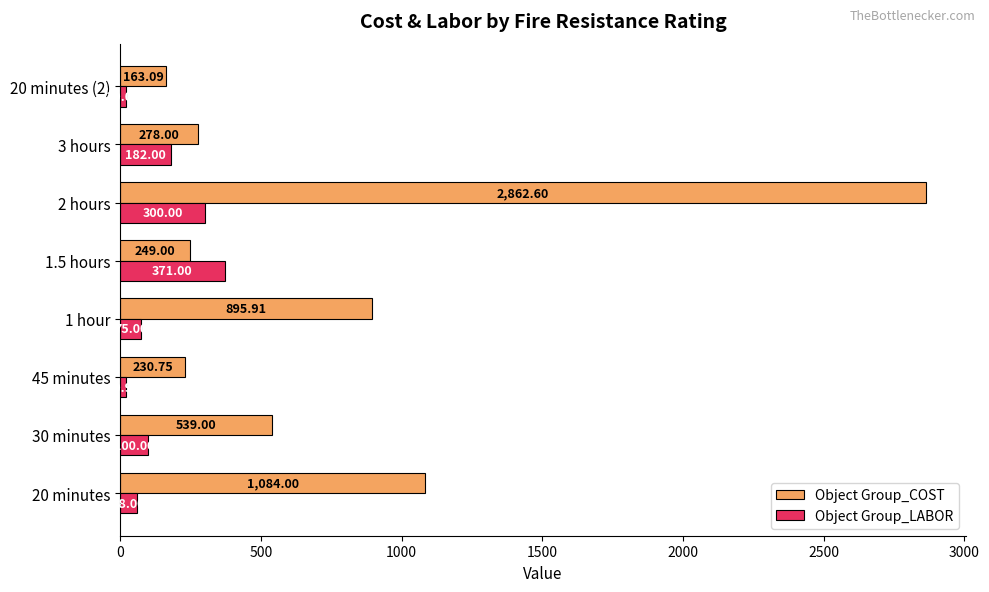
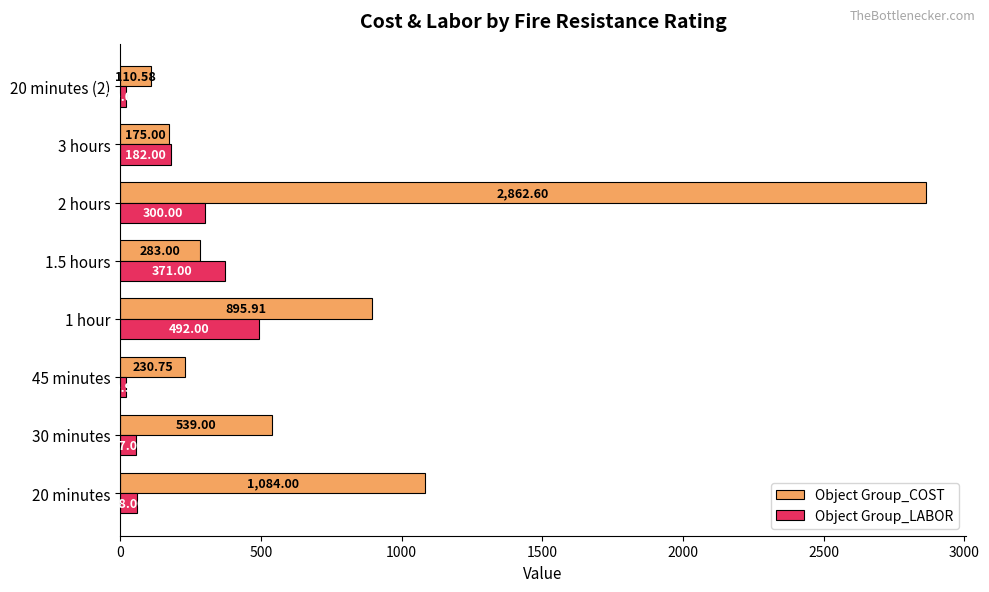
Object Group_COST, 20 minutes (2): 163.09 -> 110.58
Object Group_COST, 3 hours: 278.00 -> 175.00
Object Group_COST, 1.5 hours: 249.00 -> 283.00
Object Group_LABOR, 1 hour: 75.00 -> 492.00
Object Group_LABOR, 30 minutes: 100 -> 60
